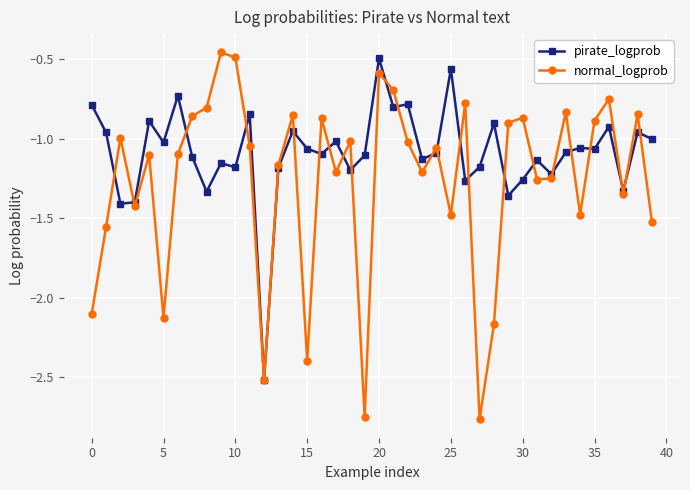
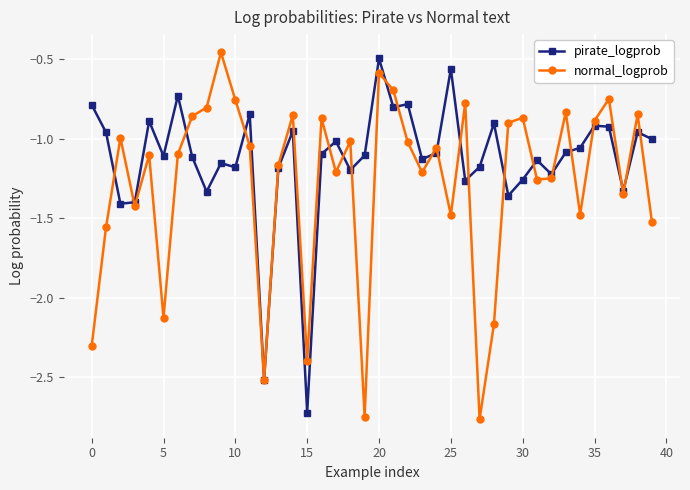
normal_logprob, 0: -2.10 -> -2.30
pirate_logprob, 5: -1.02 -> -1.11
normal_logprob, 10: -0.49 -> -0.76
pirate_logprob, 15: -1.06 -> -2.72
pirate_logprob, 35: -1.06 -> -0.92
